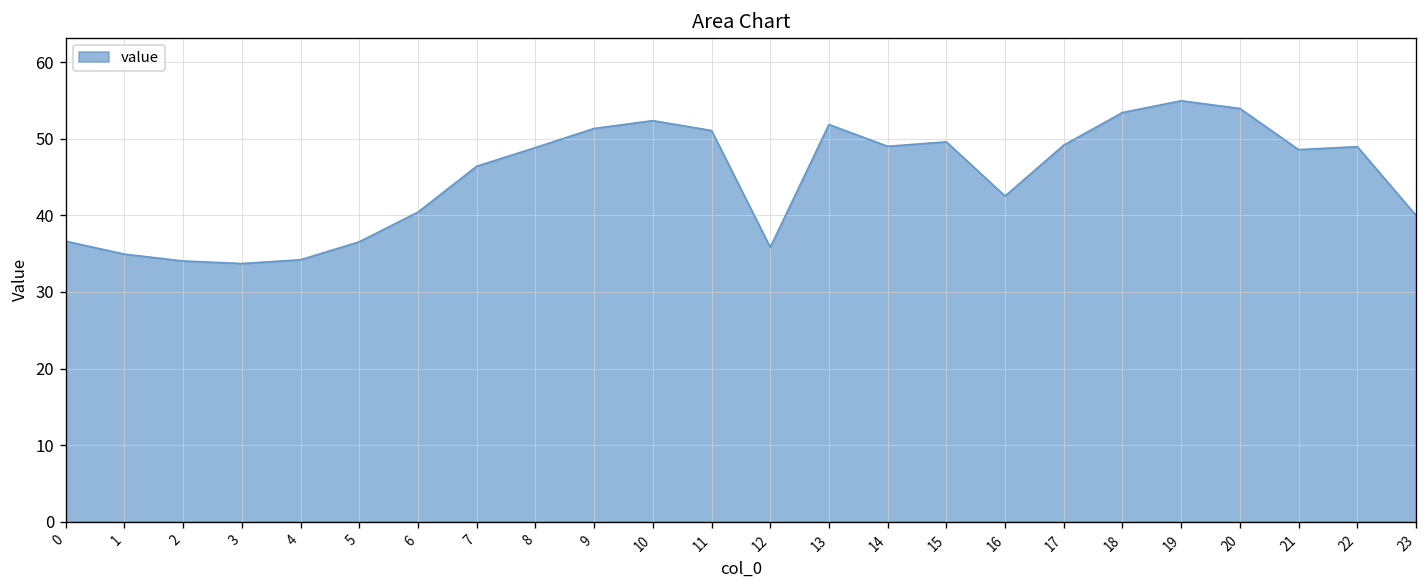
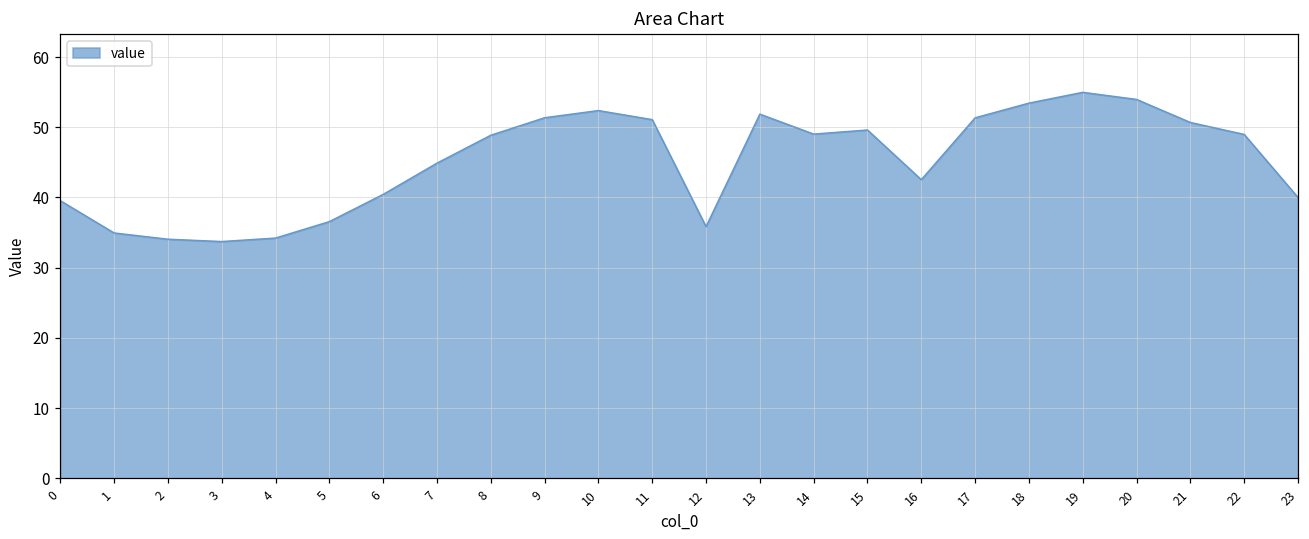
0: 37 -> 40
7: 46 -> 45
17: 49 -> 51
21: 49 -> 51
